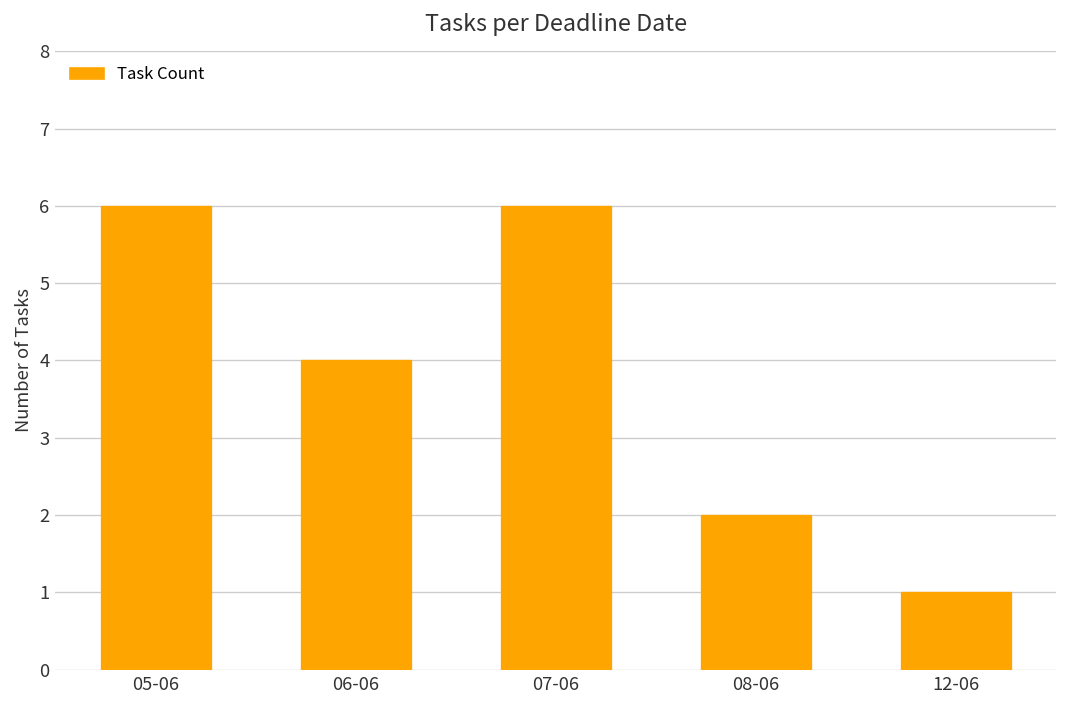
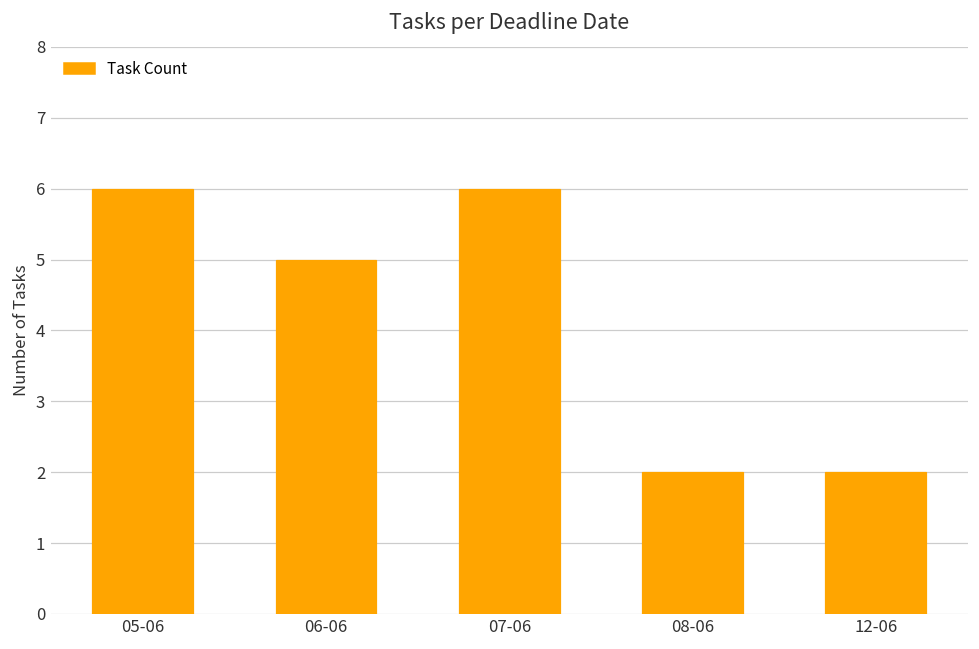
06-06: 4 -> 5
12-06: 1 -> 2
